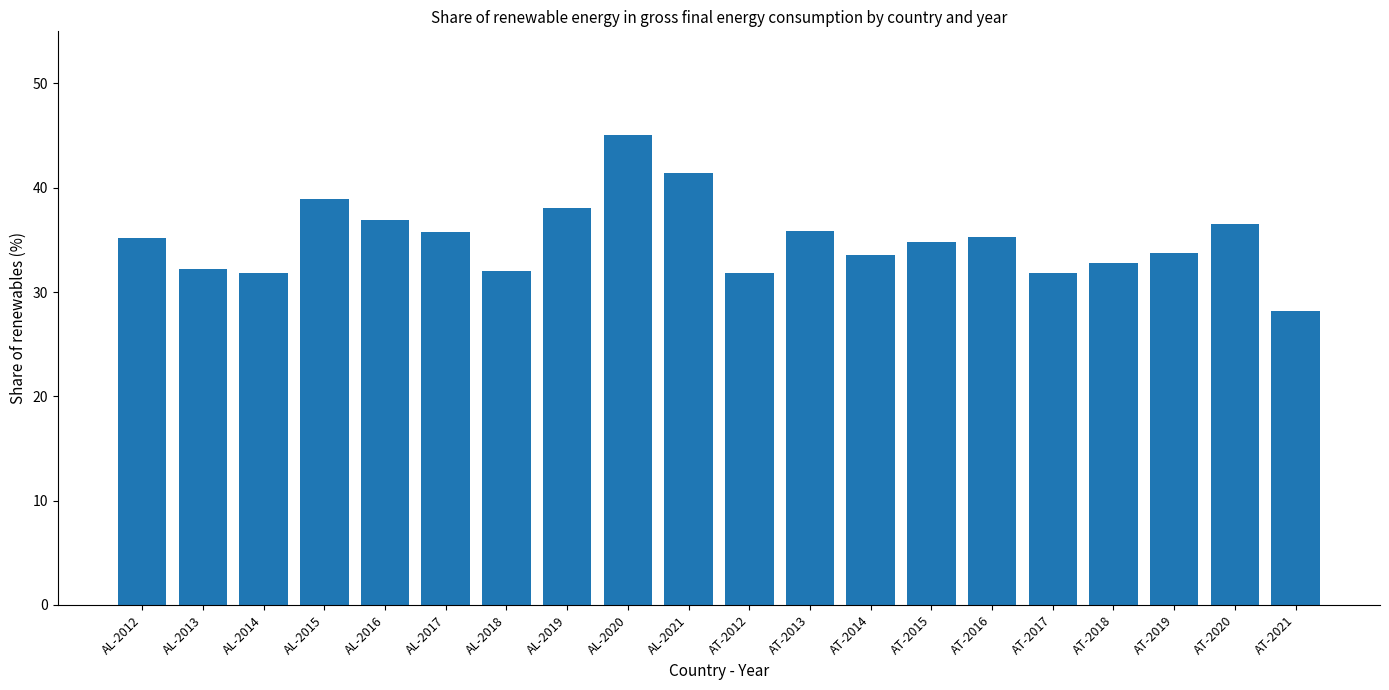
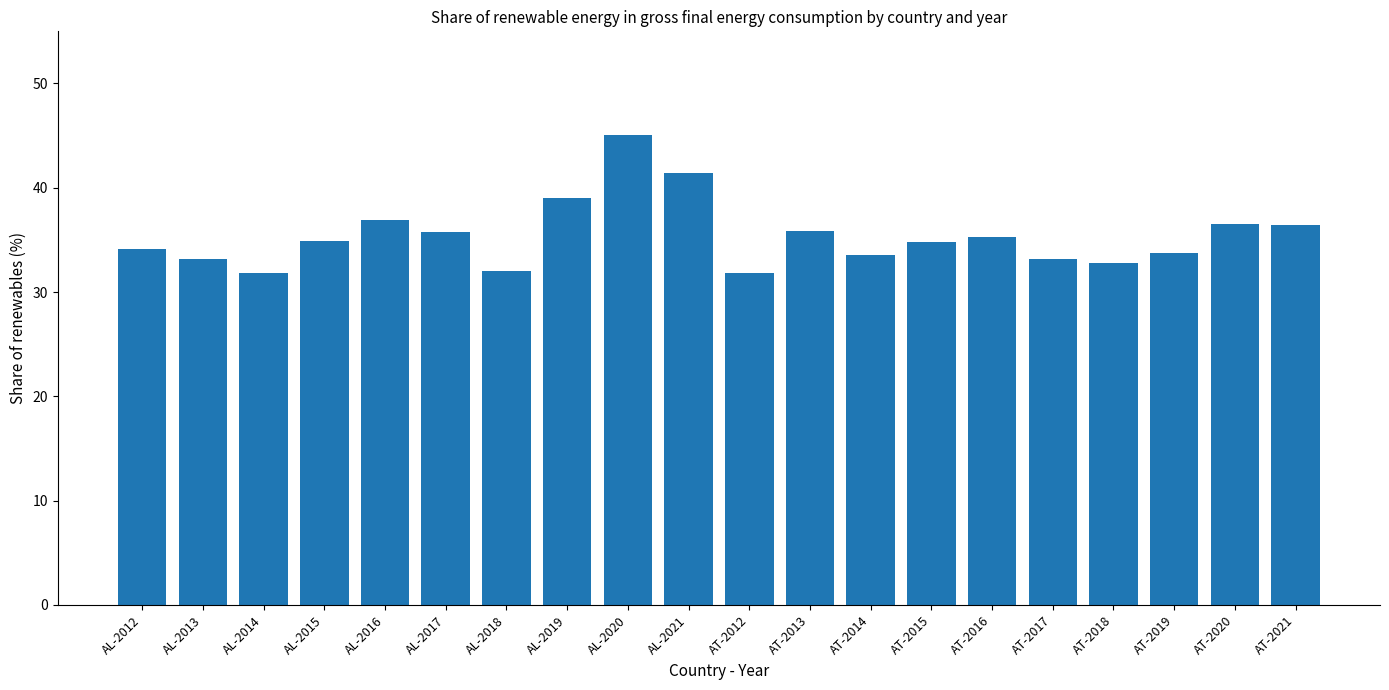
AL-2012: 35.2 -> 34.1
AL-2013: 32.2 -> 33.2
AL-2015: 39.0 -> 34.9
AL-2019: 38.0 -> 39.0
AT-2017: 31.8 -> 33.1
AT-2021: 28.1 -> 36.4
